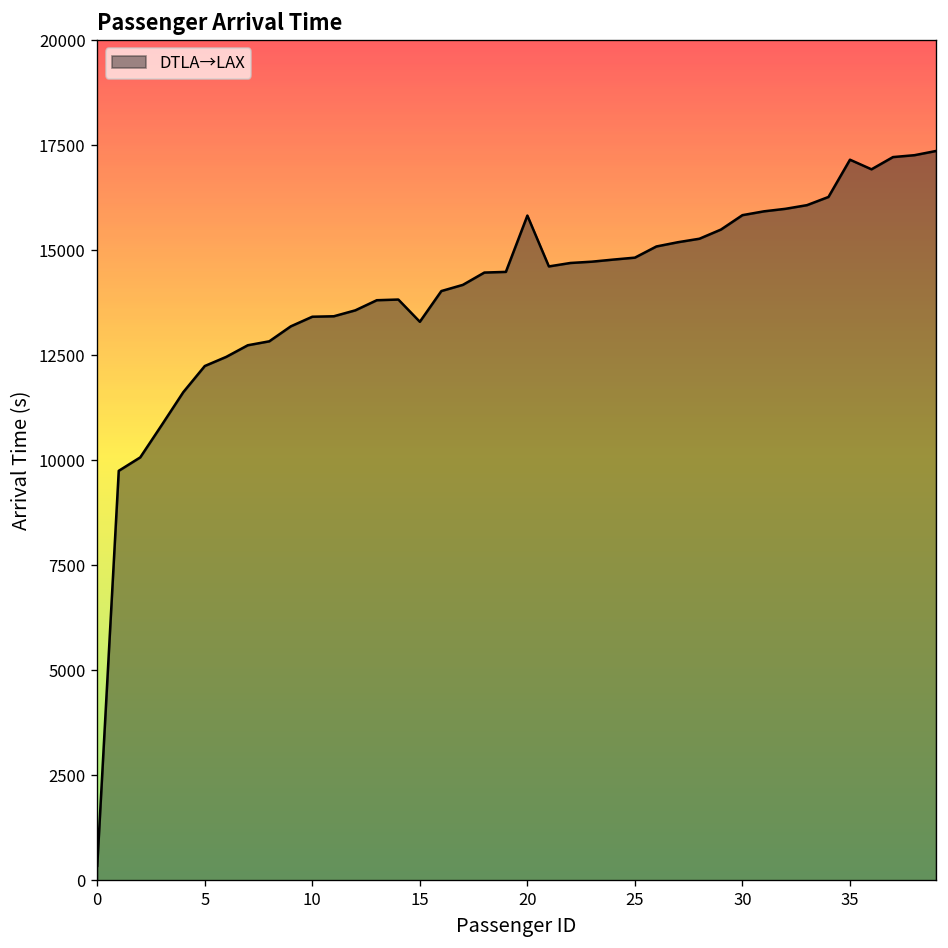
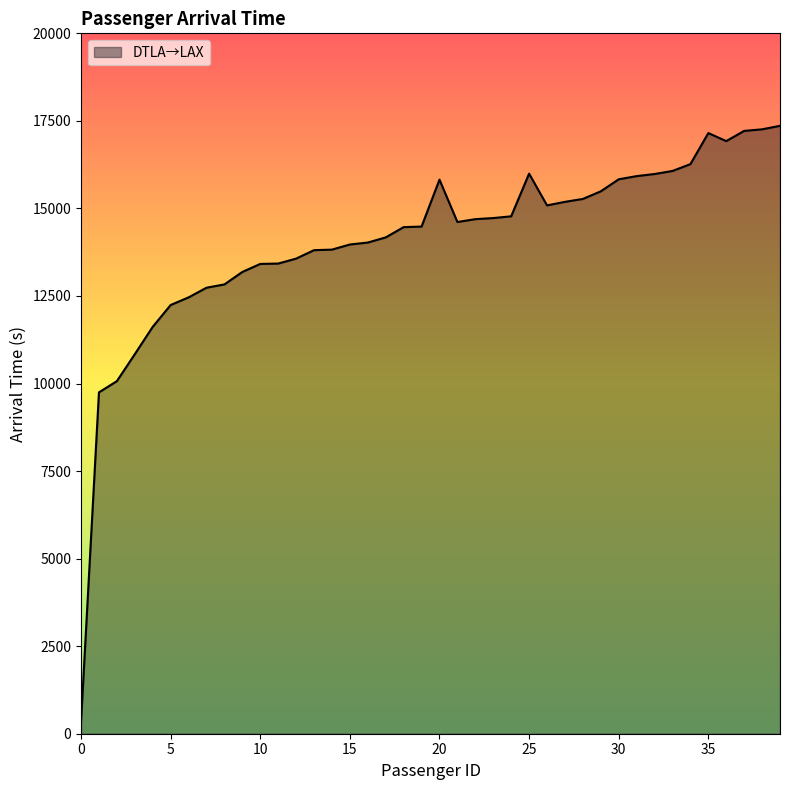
15: 13300 -> 14000
25: 14800 -> 16000
